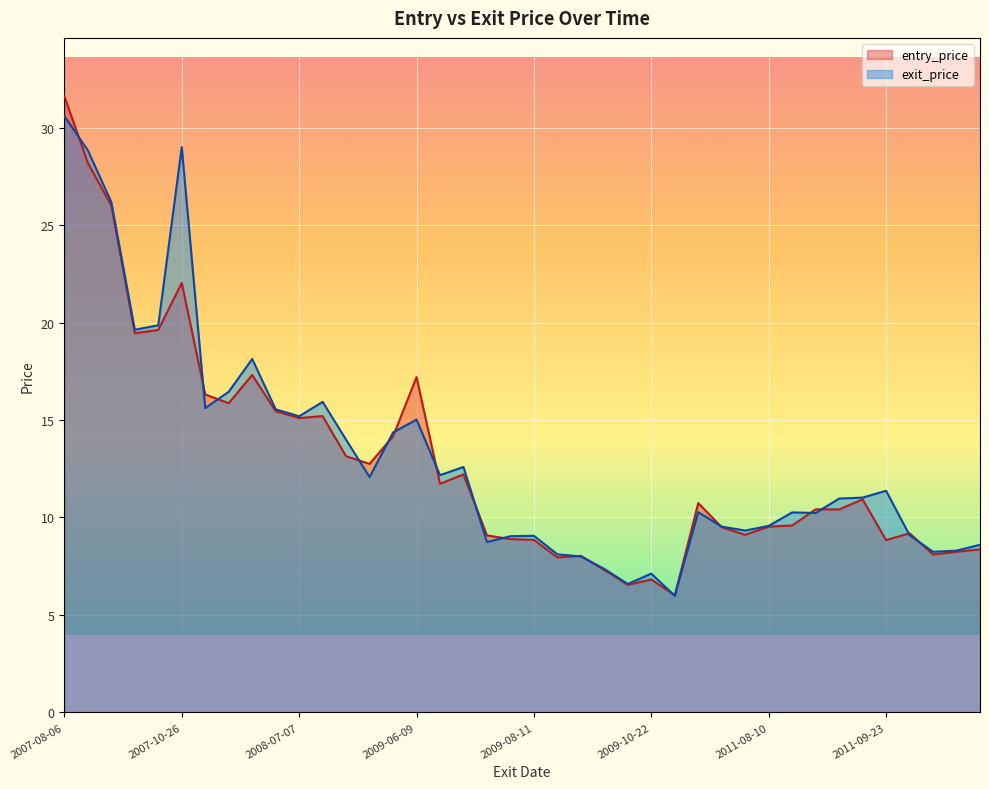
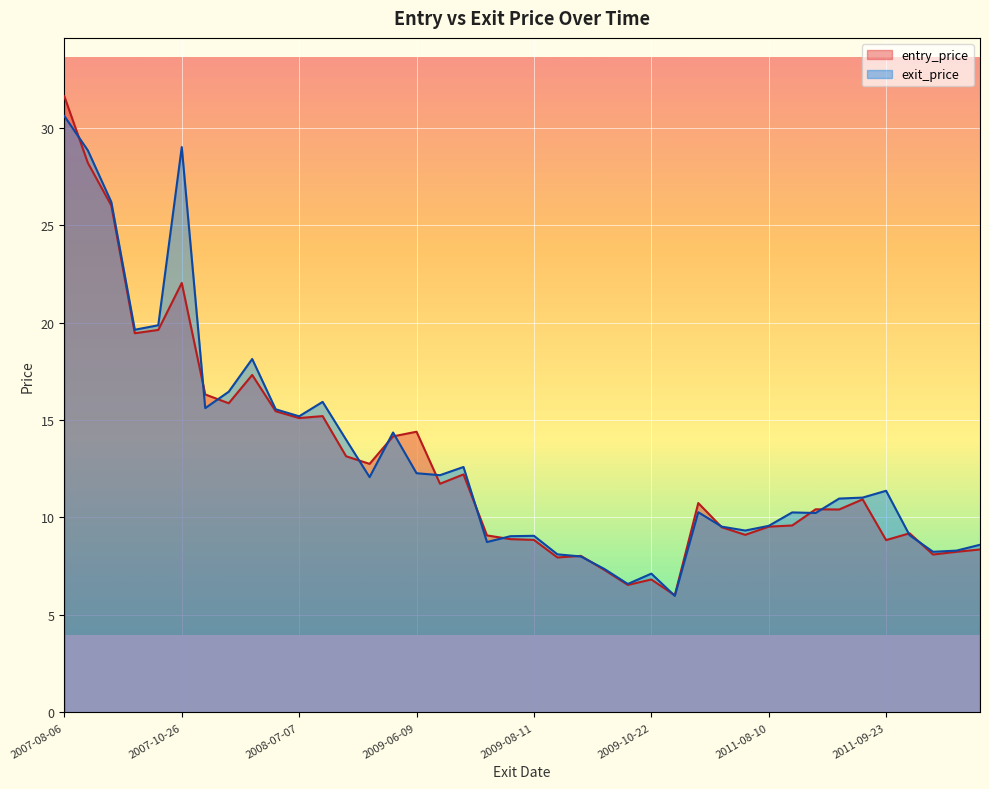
entry_price, 2009-06-09: 17.2 -> 14.4
exit_price, 2009-06-09: 15.0 -> 12.3
